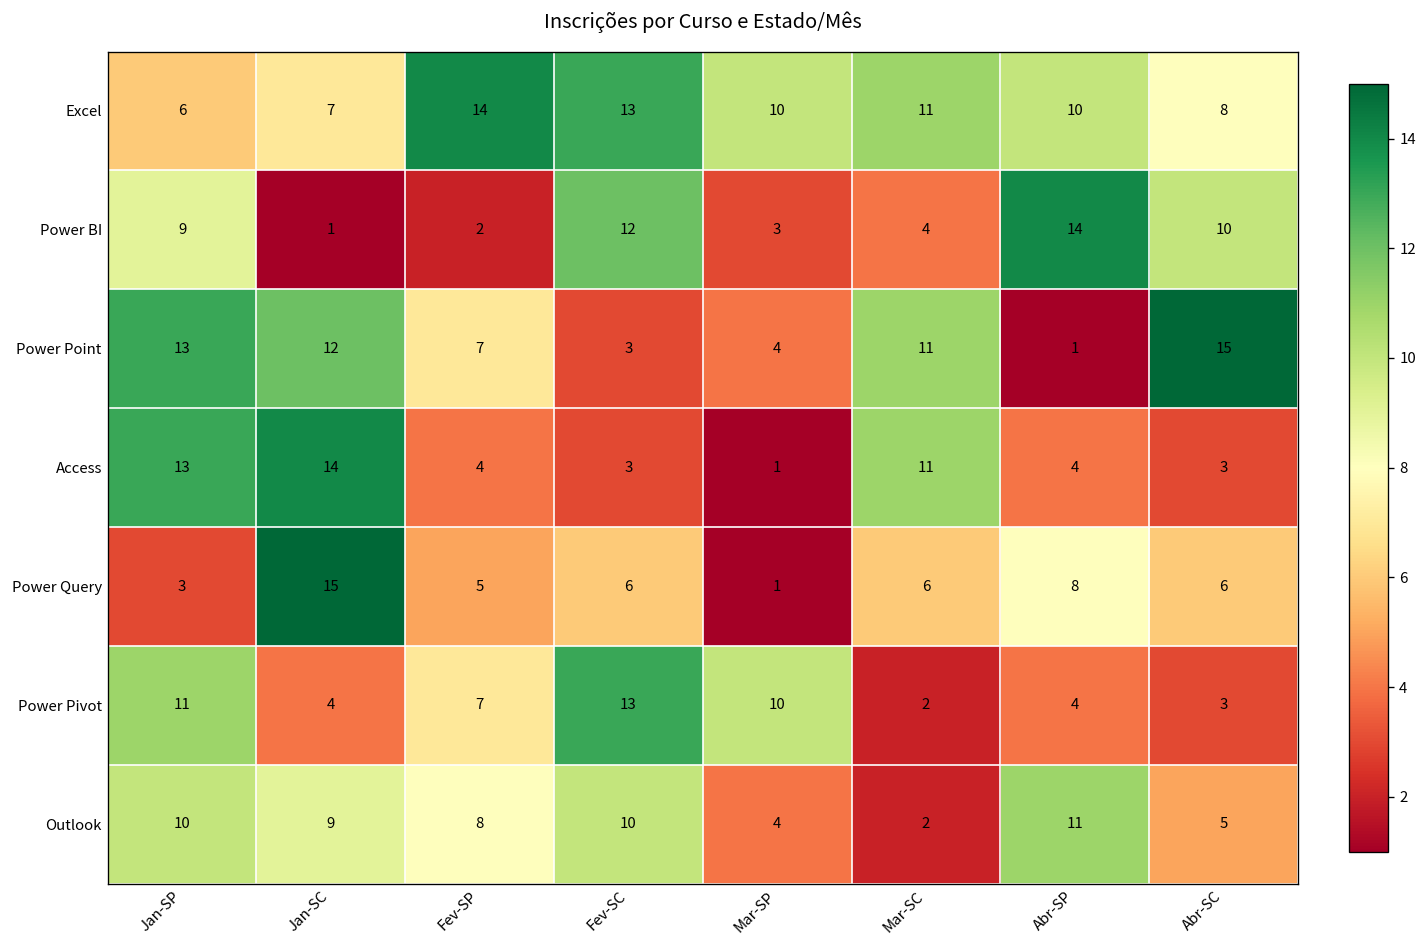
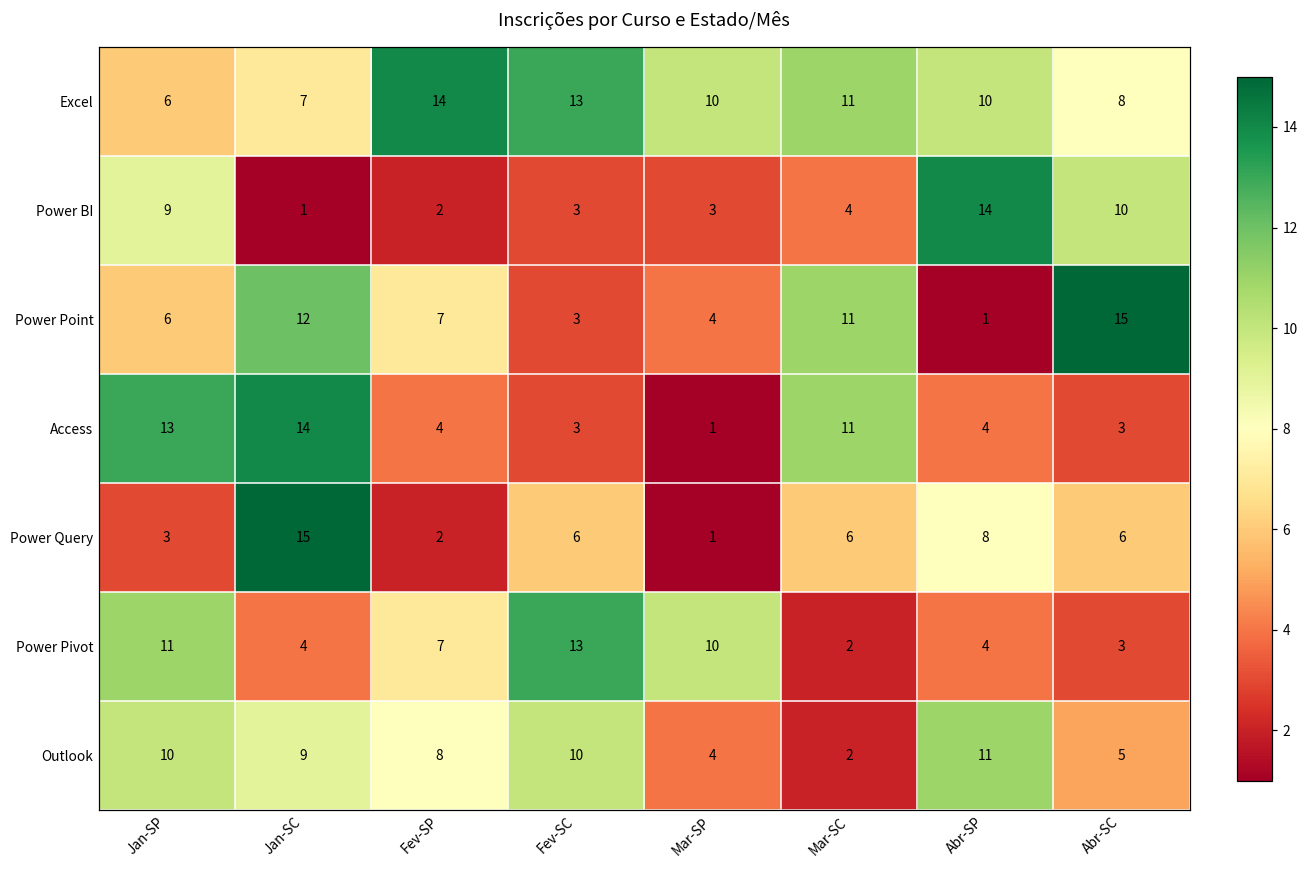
Power BI, Fev-SC: 12 -> 3
Power Point, Jan-SP: 13 -> 6
Power Query, Fev-SP: 5 -> 2
